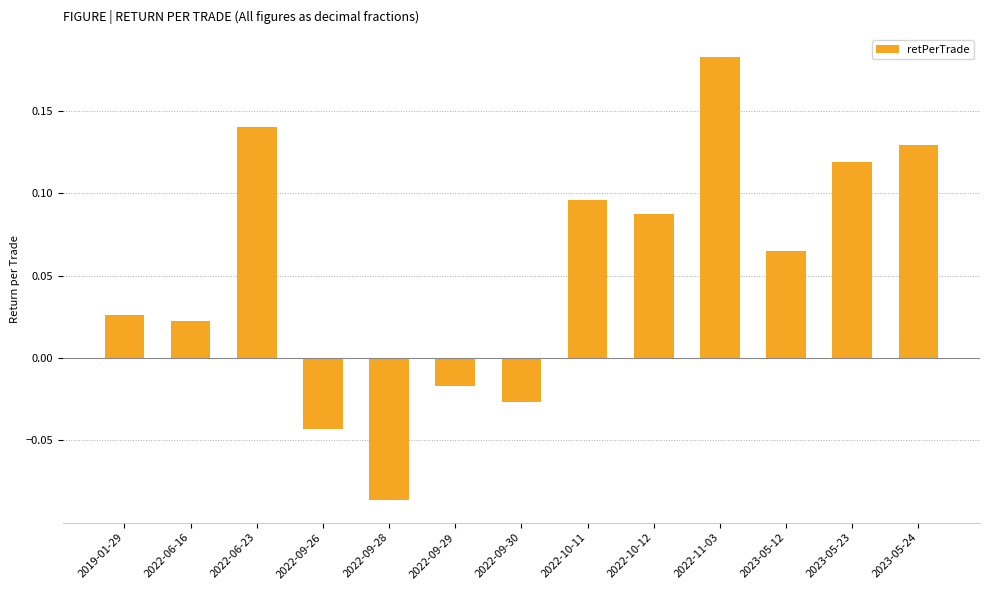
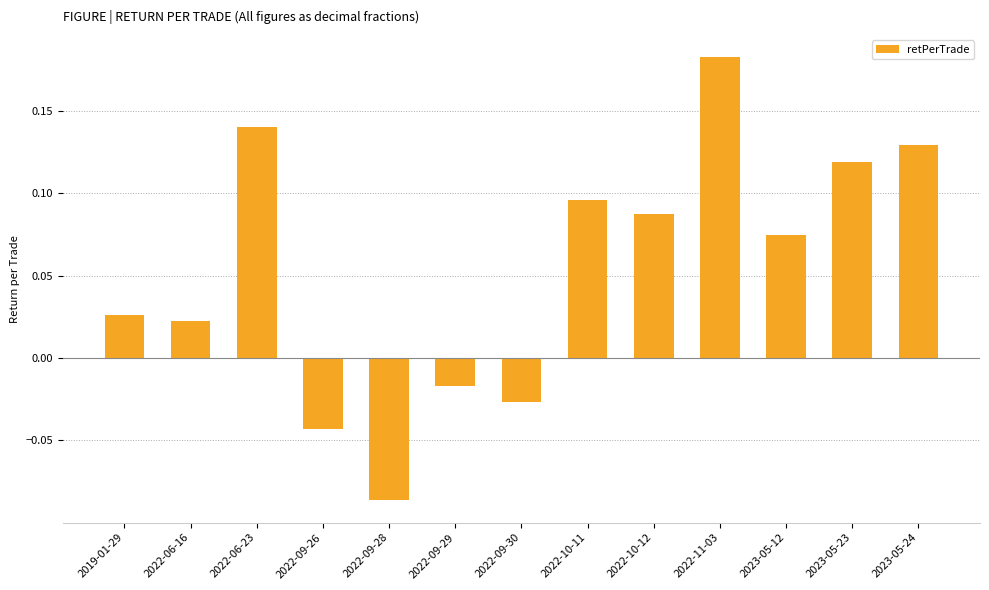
2023-05-12: 0.065 -> 0.075
